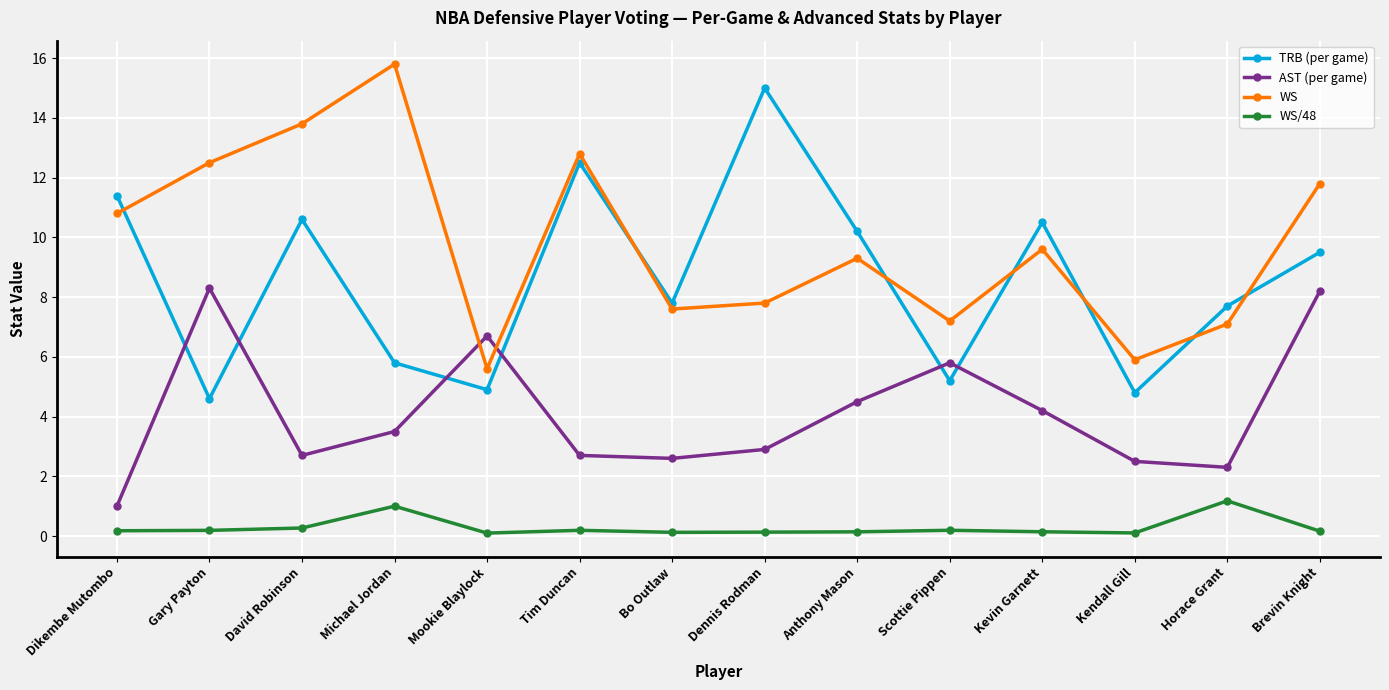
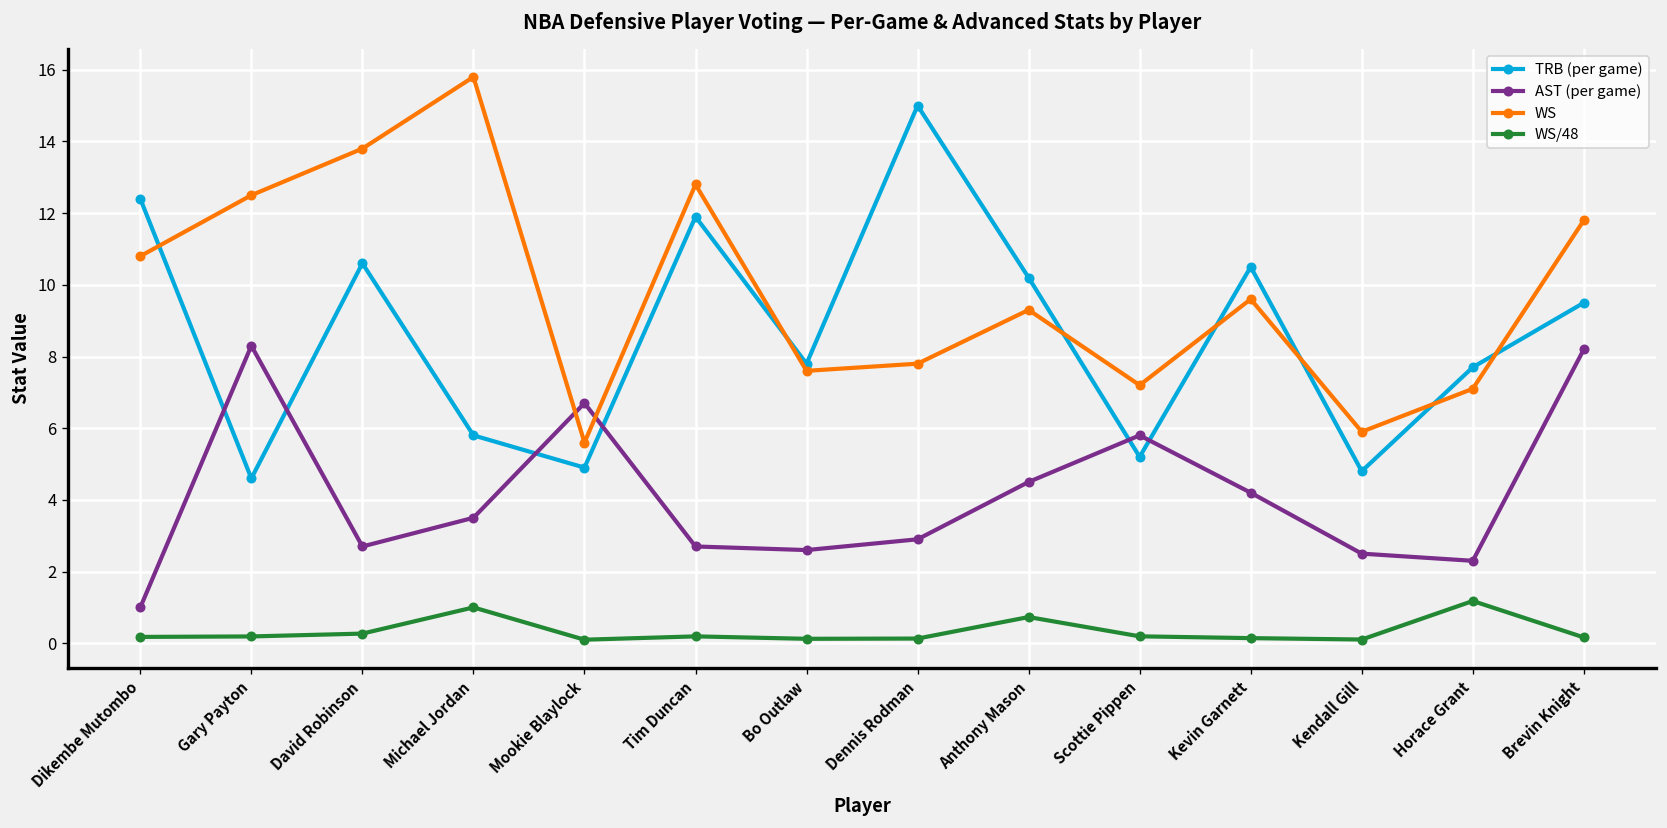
TRB (per game), Dikembe Mutombo: 11.4 -> 12.4
TRB (per game), Tim Duncan: 12.5 -> 11.9
WS/48, Anthony Mason: 0.1 -> 0.7
